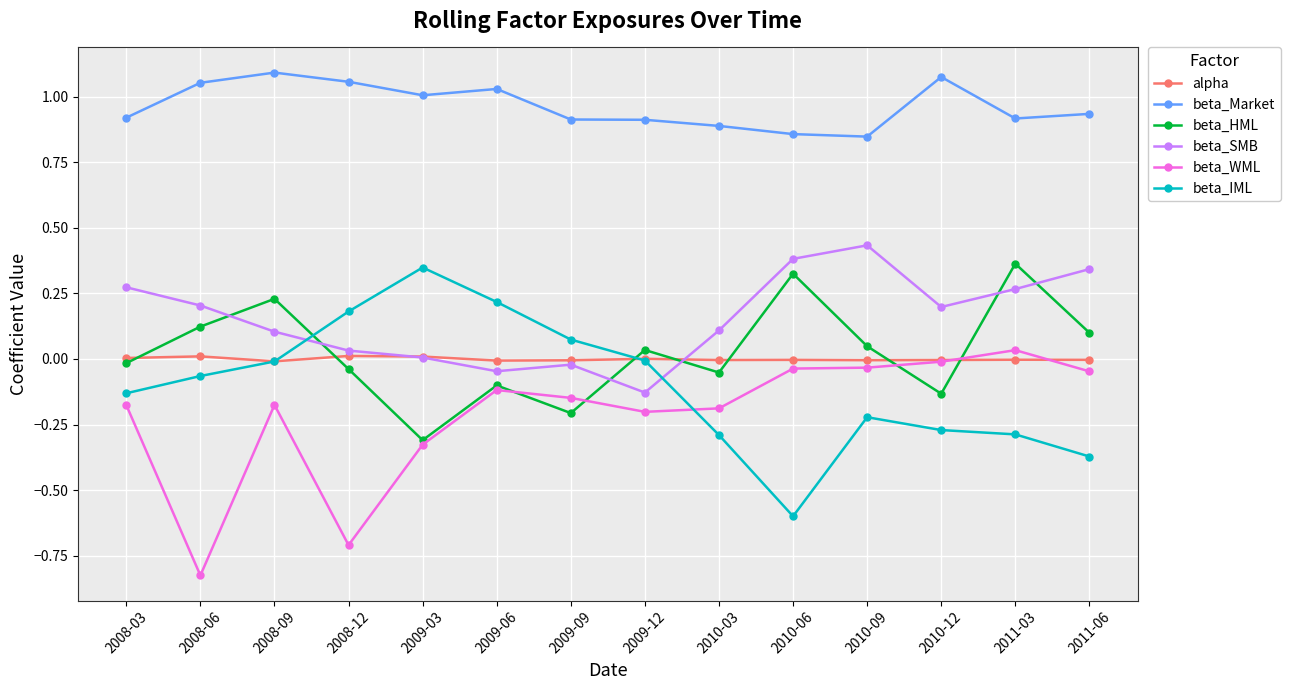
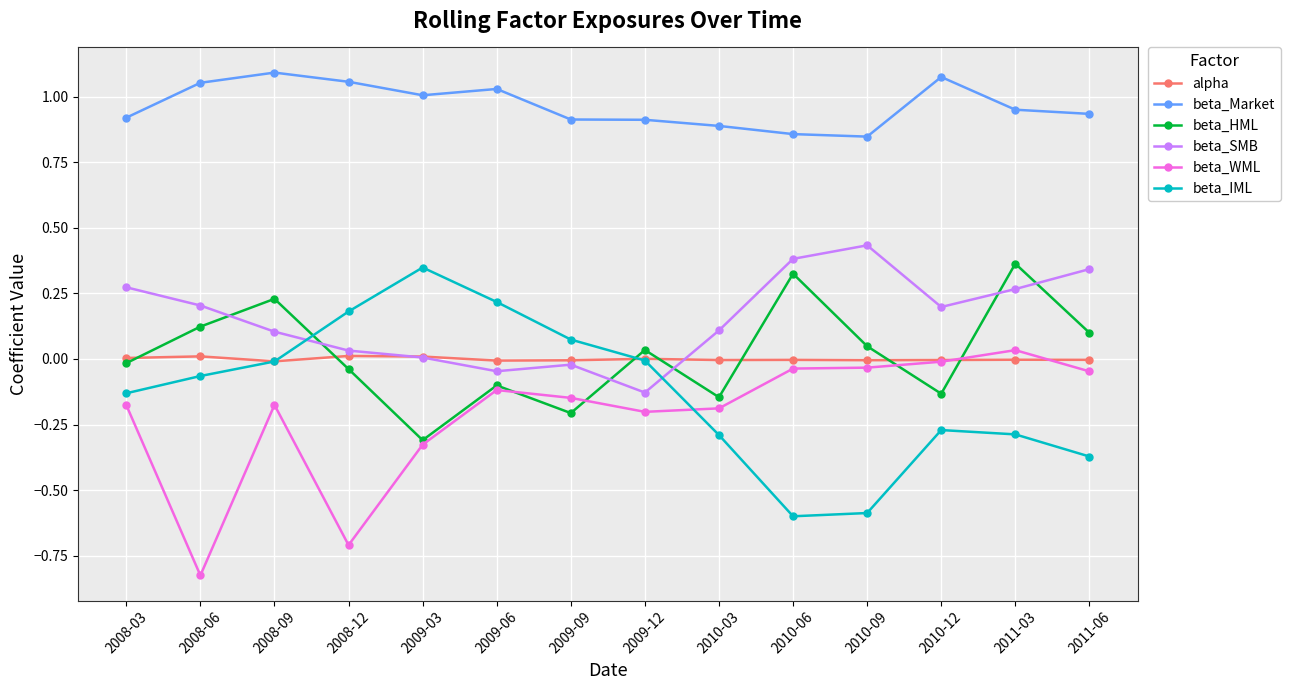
beta_HML, 2010-03: -0.05 -> -0.15
beta_IML, 2010-09: -0.22 -> -0.59
beta_Market, 2011-03: 0.92 -> 0.95
